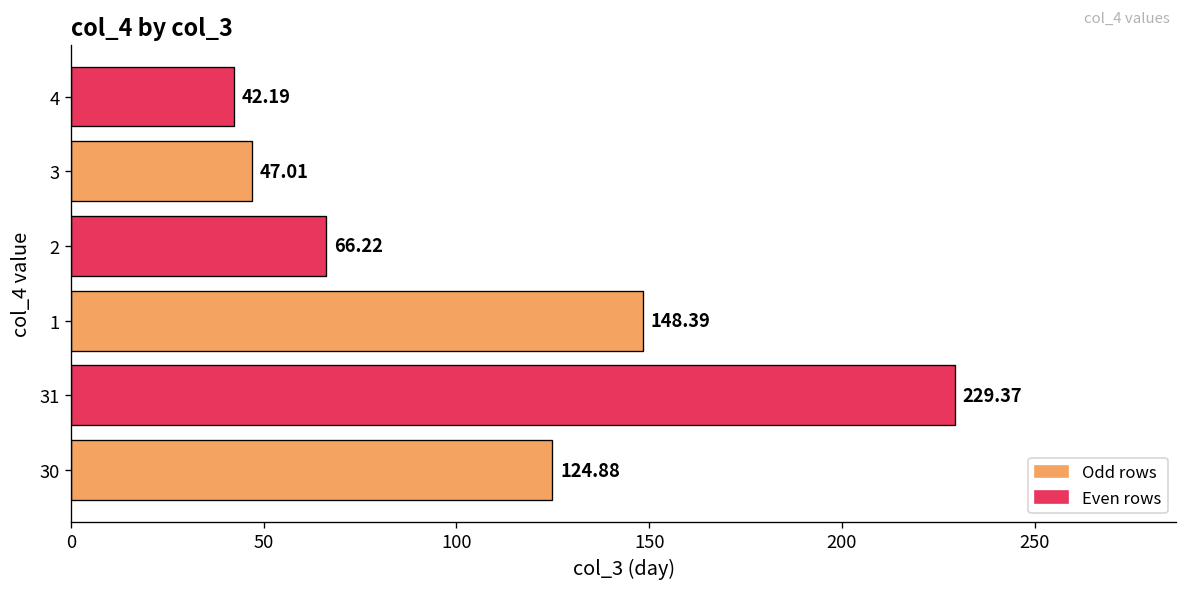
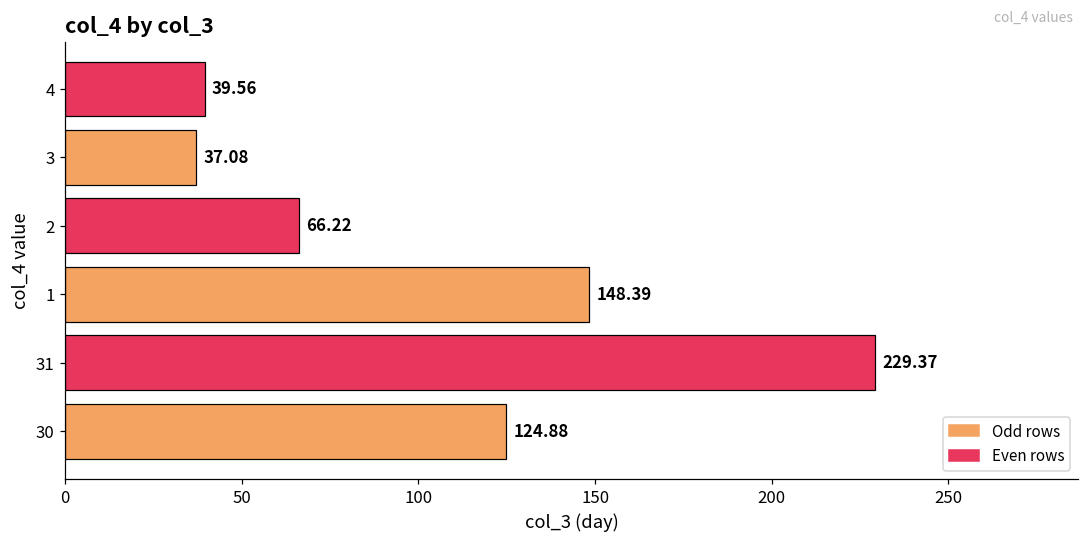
4: 42.19 -> 39.56
3: 47.01 -> 37.08
